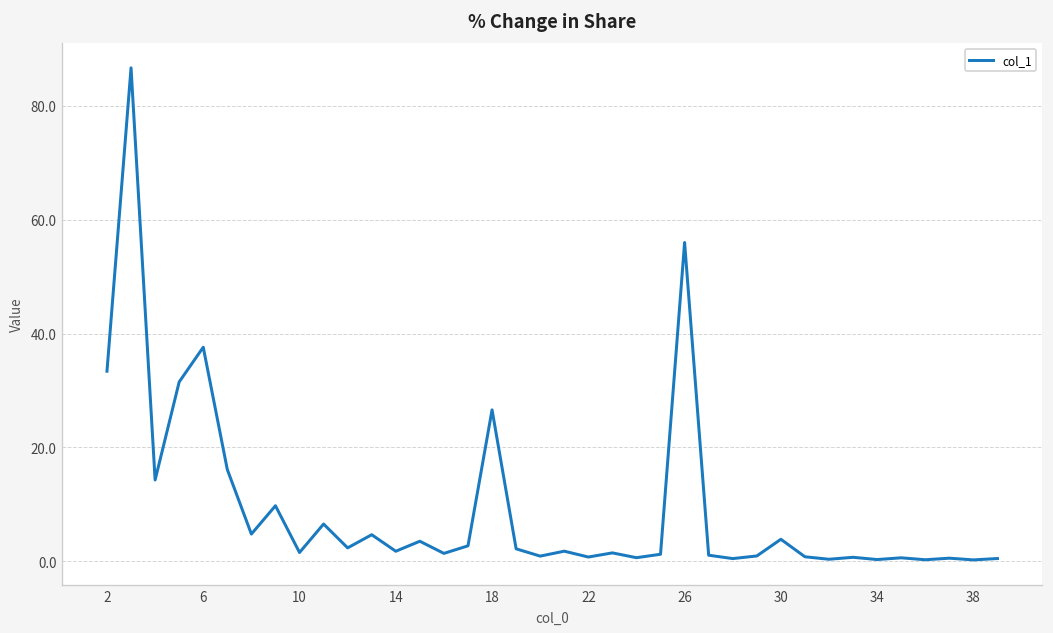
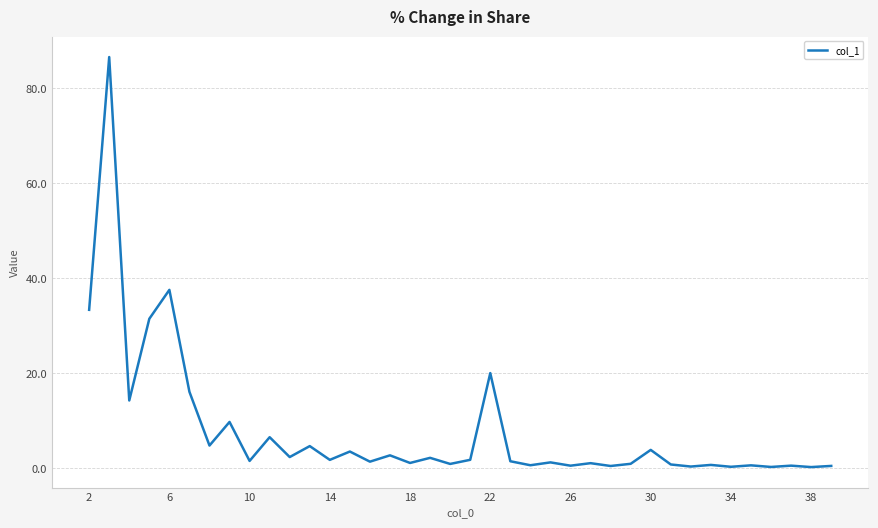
18: 27 -> 1
22: 1 -> 20
26: 56 -> 1
